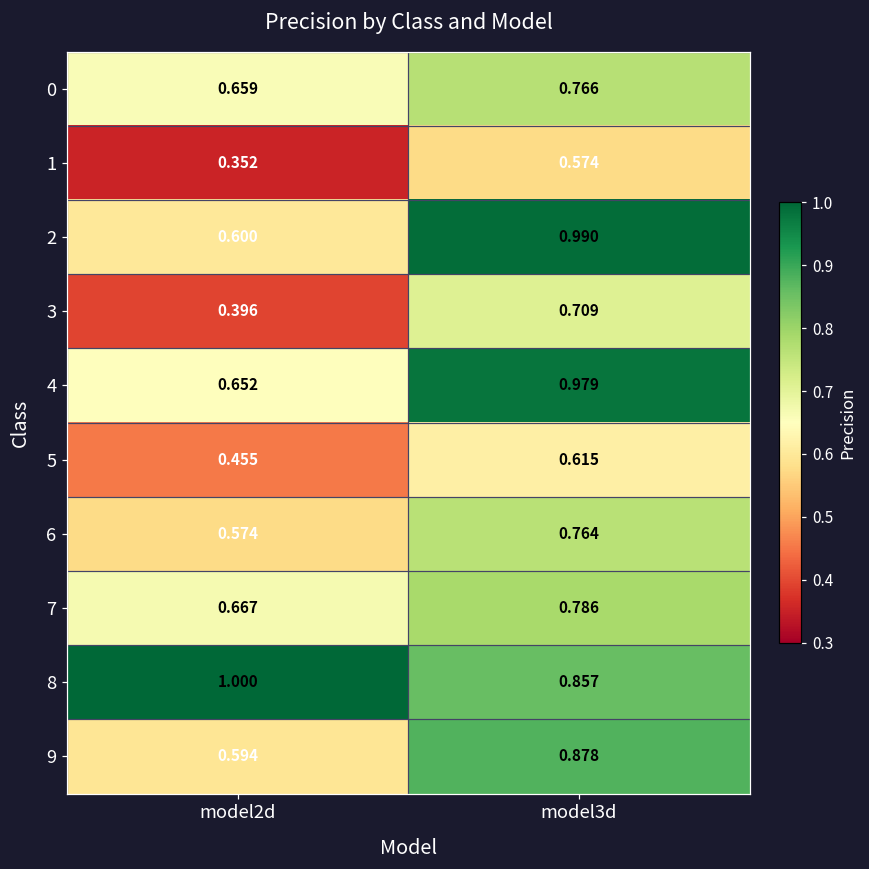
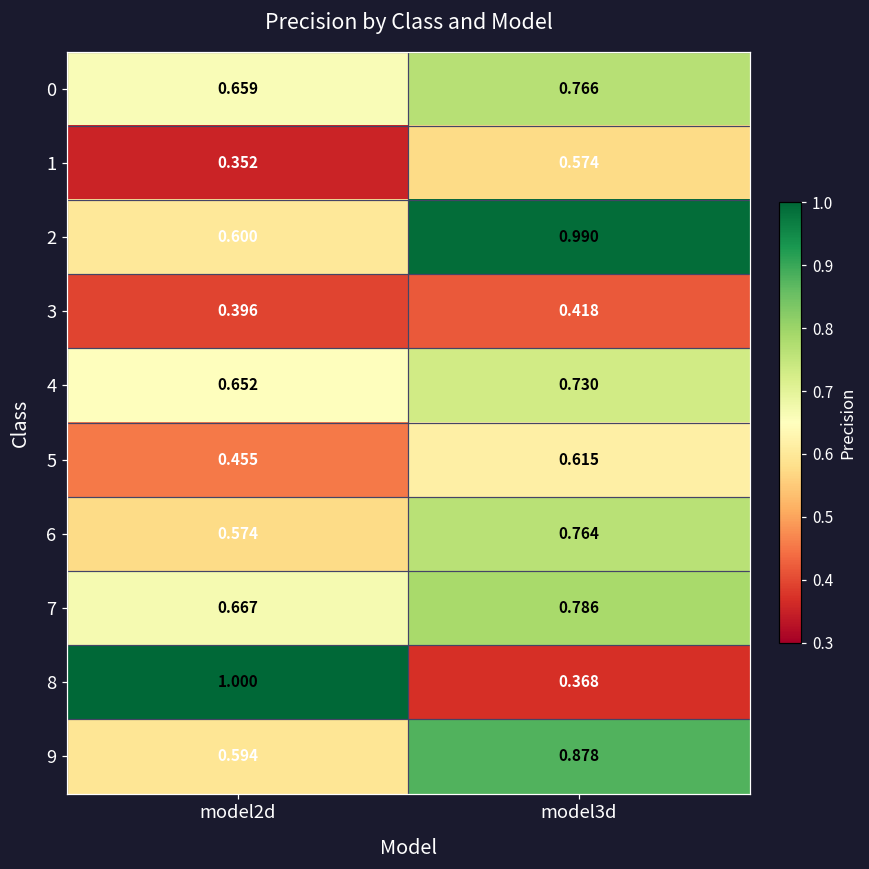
3, model3d: 0.709 -> 0.418
4, model3d: 0.979 -> 0.730
8, model3d: 0.857 -> 0.368
